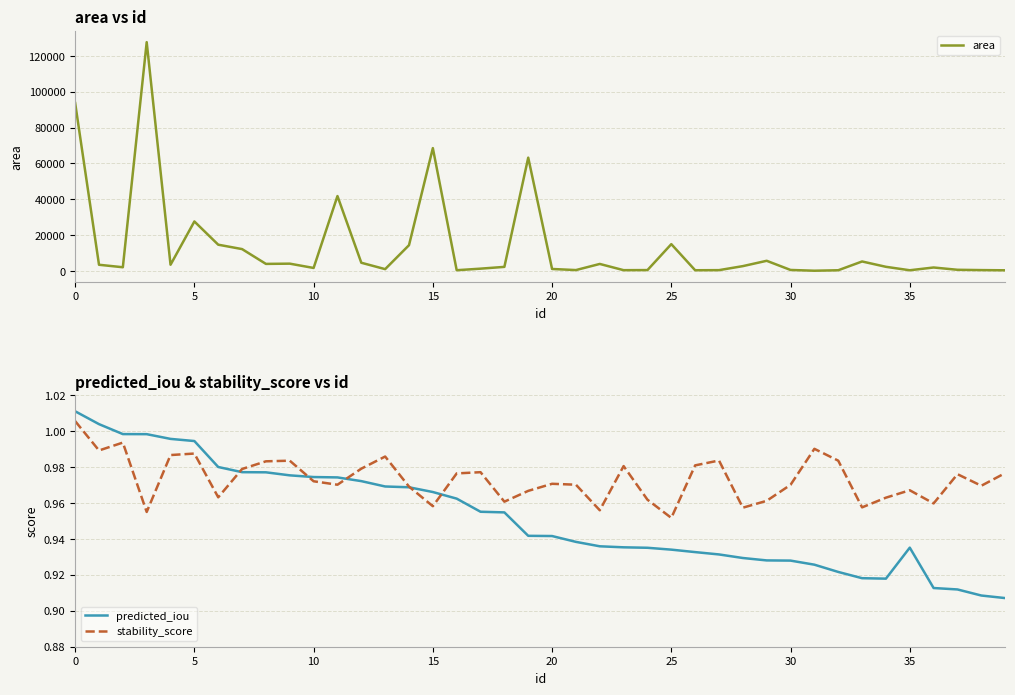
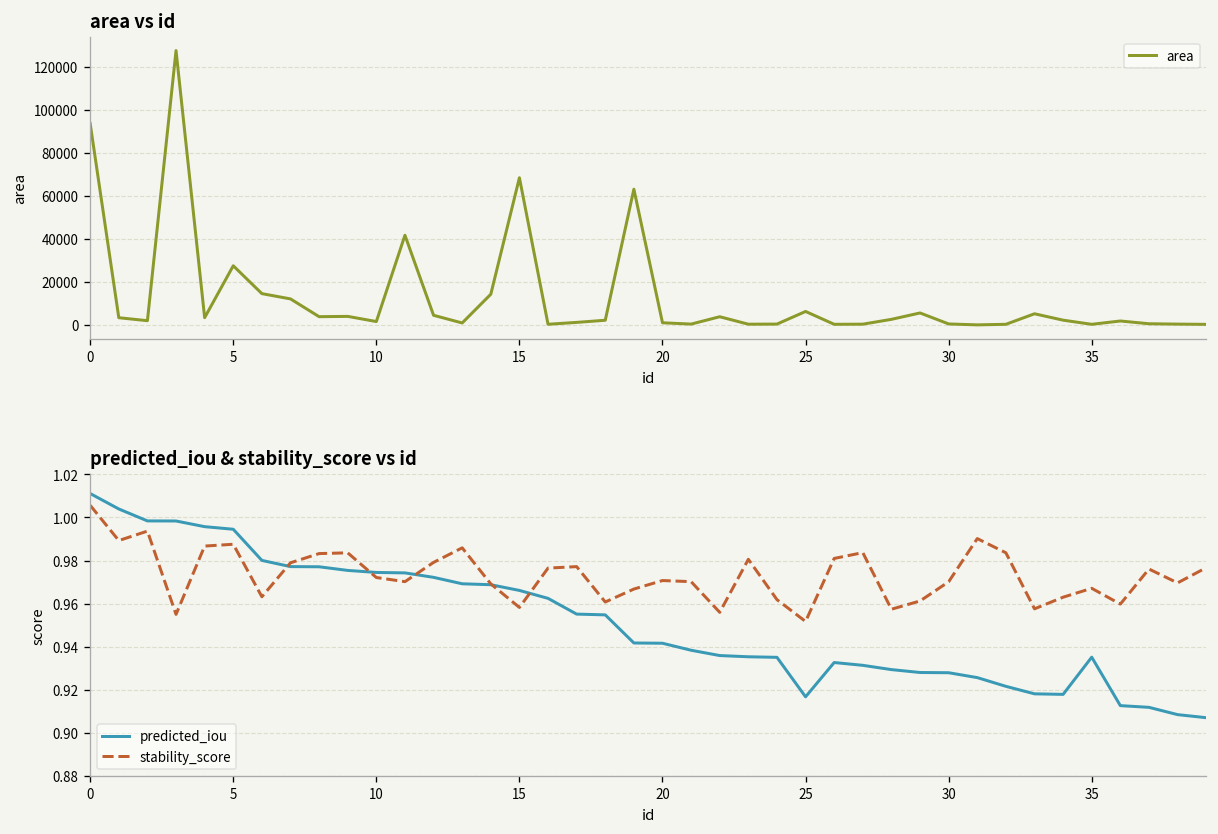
area vs id, 25: 15000 -> 6000
predicted_iou & stability_score vs id, predicted_iou, 25: 0.934 -> 0.917
